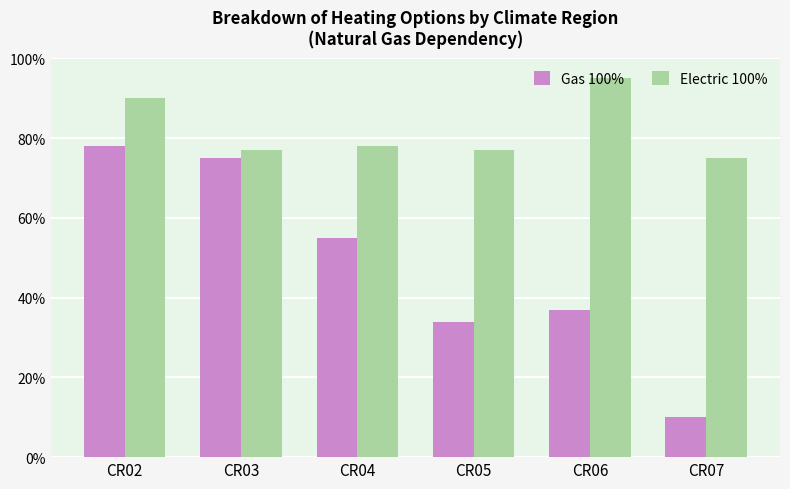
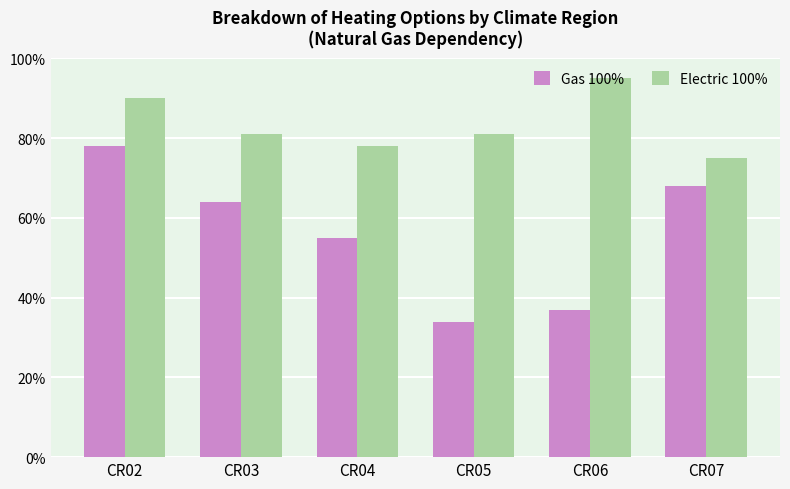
Gas 100%, CR03: 75% -> 64%
Electric 100%, CR03: 77% -> 81%
Electric 100%, CR05: 77% -> 81%
Gas 100%, CR07: 10% -> 68%
